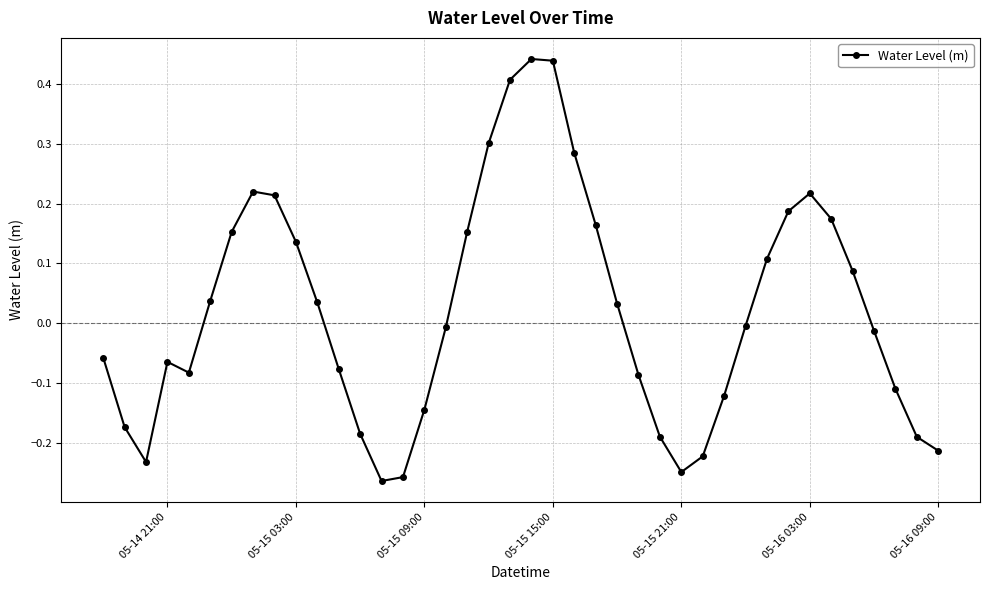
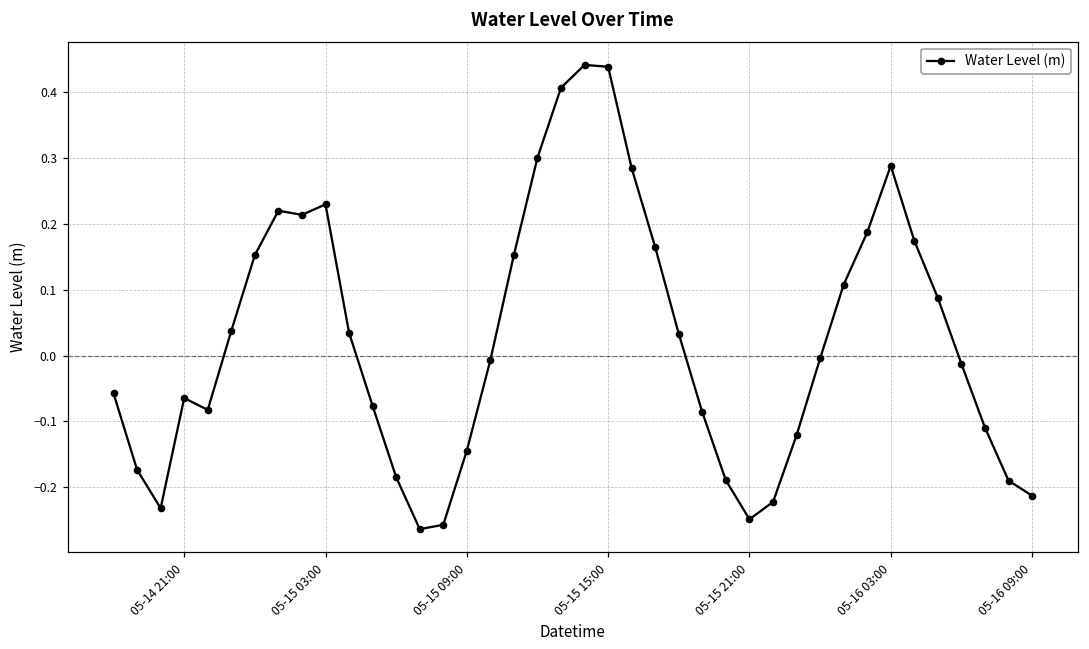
05-15 03:00: 0.14 -> 0.23
05-16 03:00: 0.22 -> 0.29
